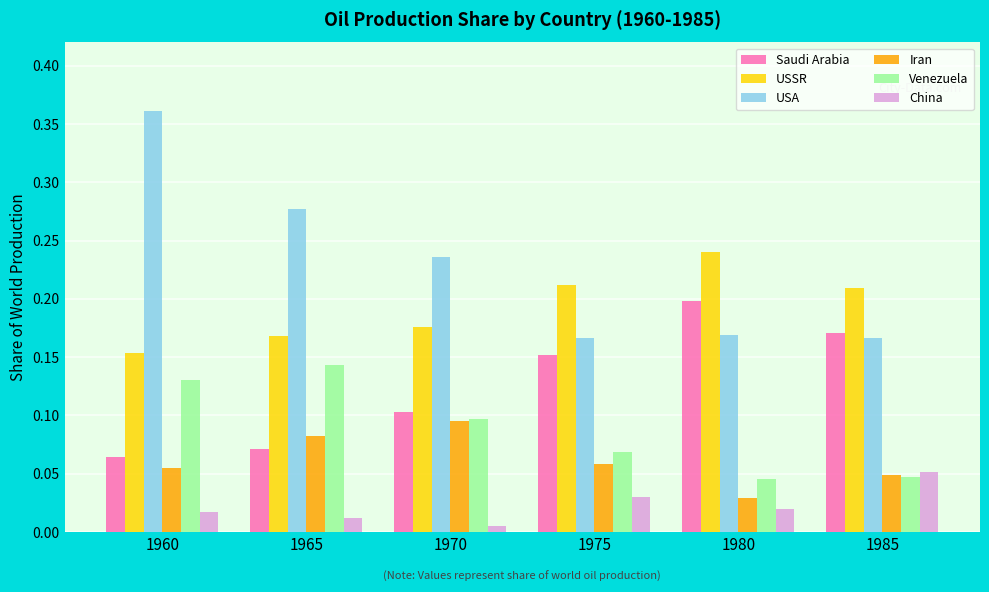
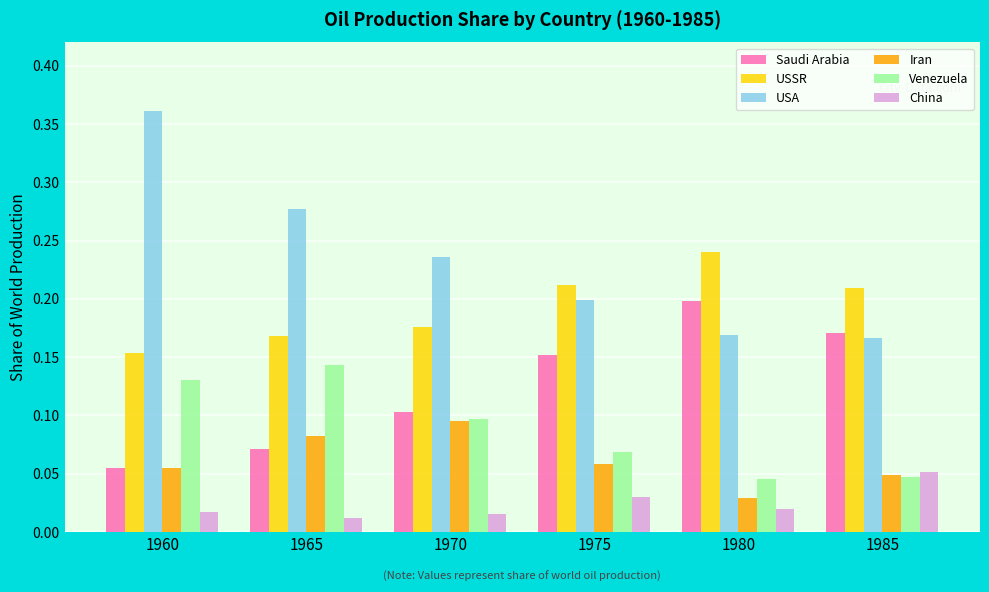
Saudi Arabia, 1960: 0.064 -> 0.055
China, 1970: 0.005 -> 0.015
USA, 1975: 0.166 -> 0.199
